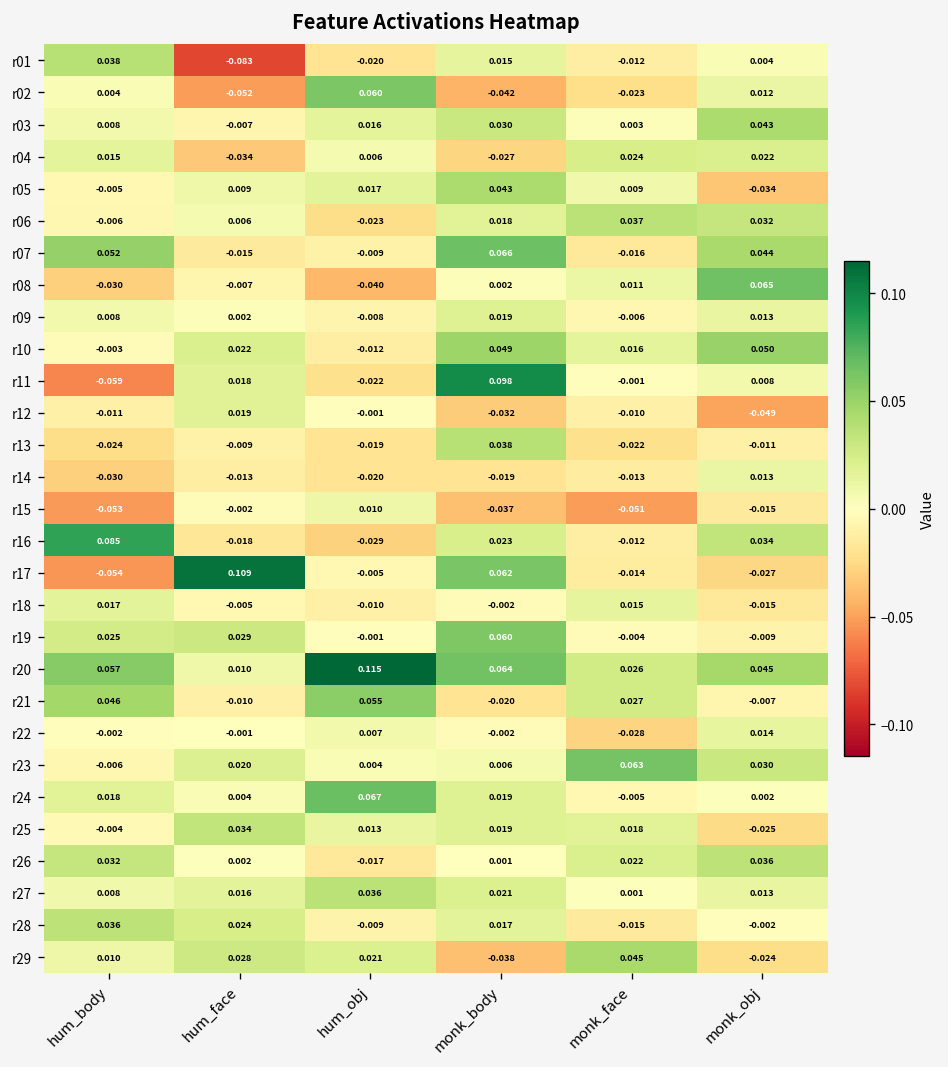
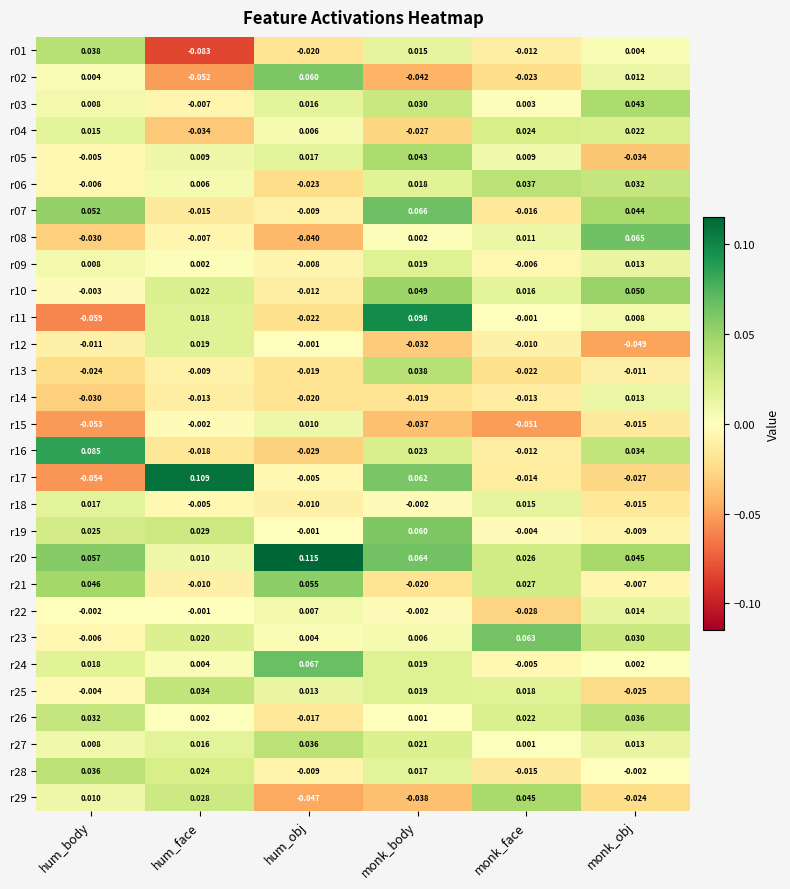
r29, hum_obj: 0.021 -> -0.047
